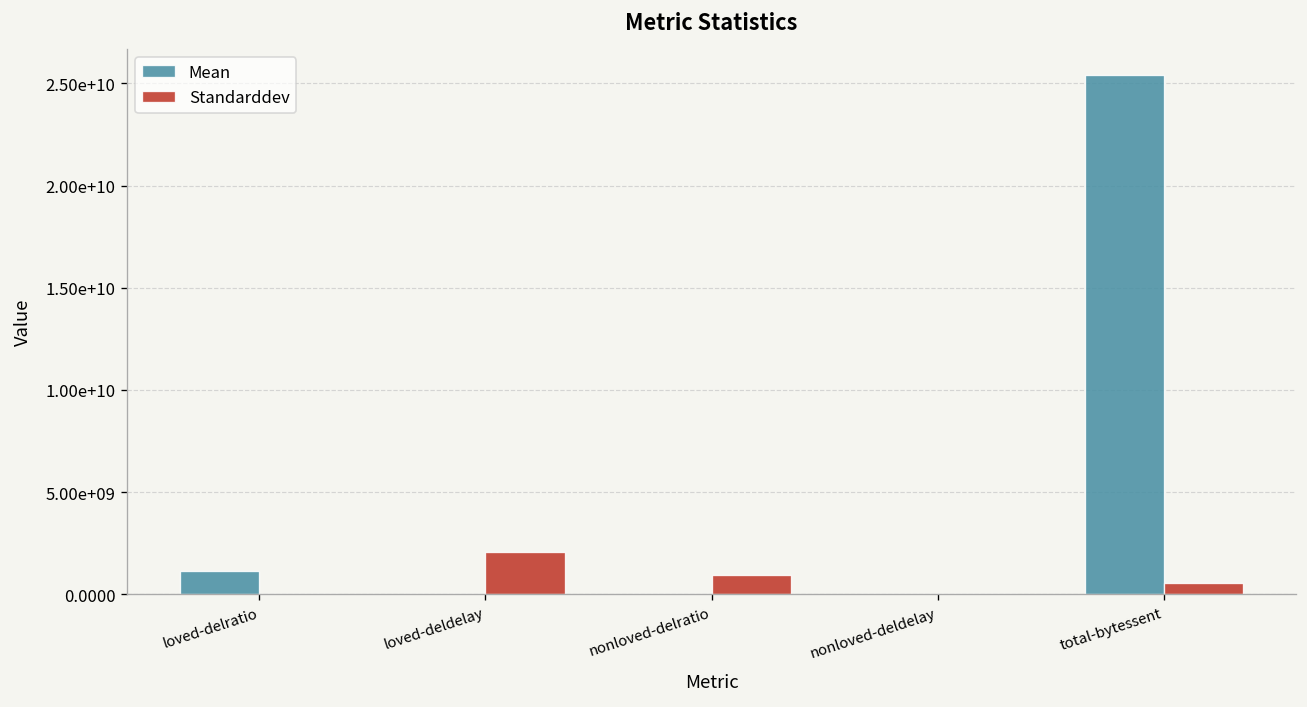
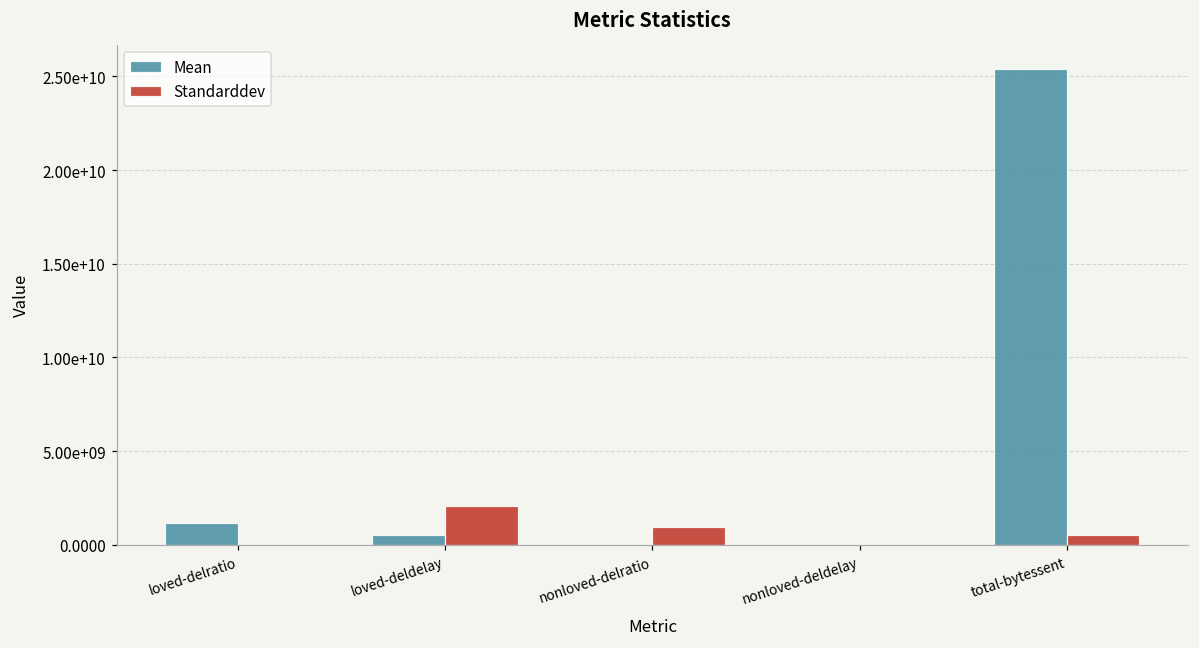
Mean, loved-deldelay: 0 -> 500000000
